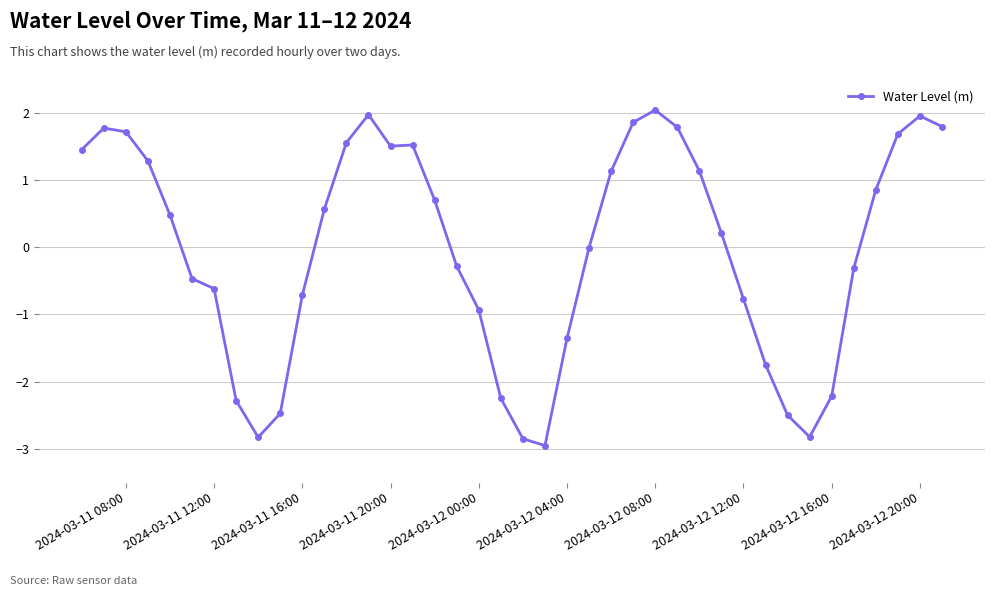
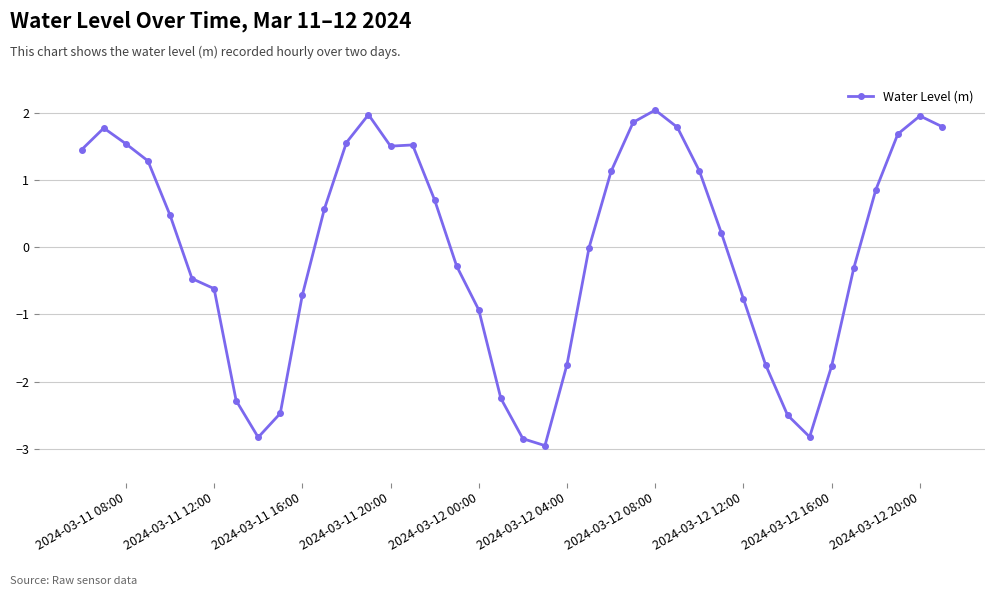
2024-03-11 08:00: 1.7 -> 1.5
2024-03-12 04:00: -1.4 -> -1.7
2024-03-12 16:00: -2.2 -> -1.8
